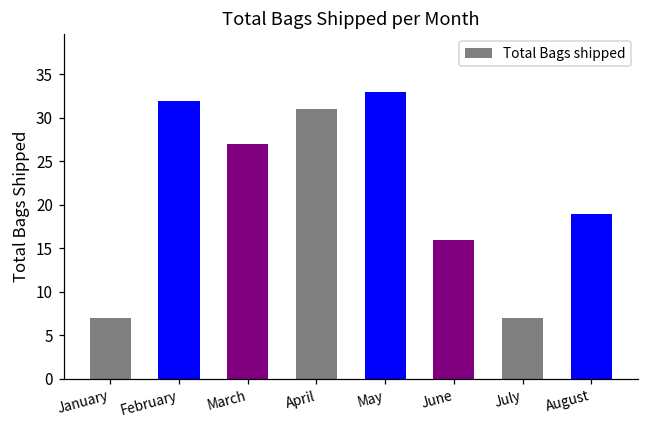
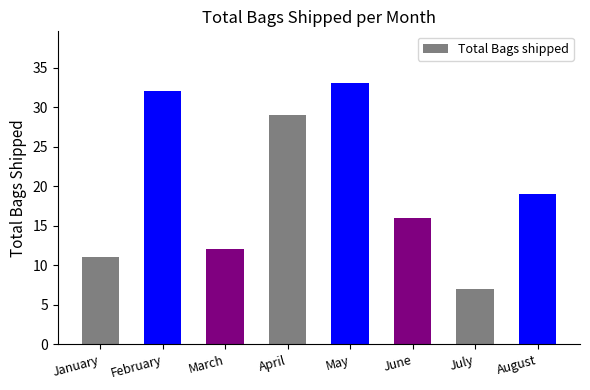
January: 7 -> 11
March: 27 -> 12
April: 31 -> 29
